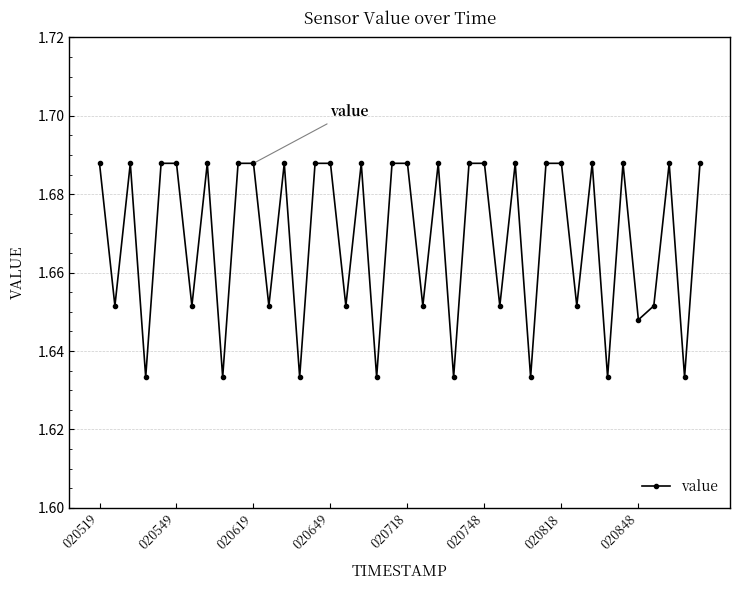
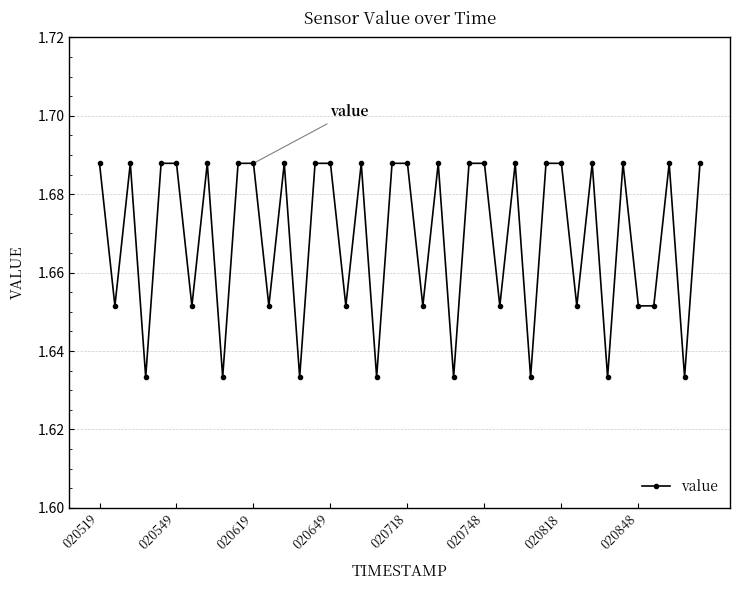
020848: 1.648 -> 1.652
